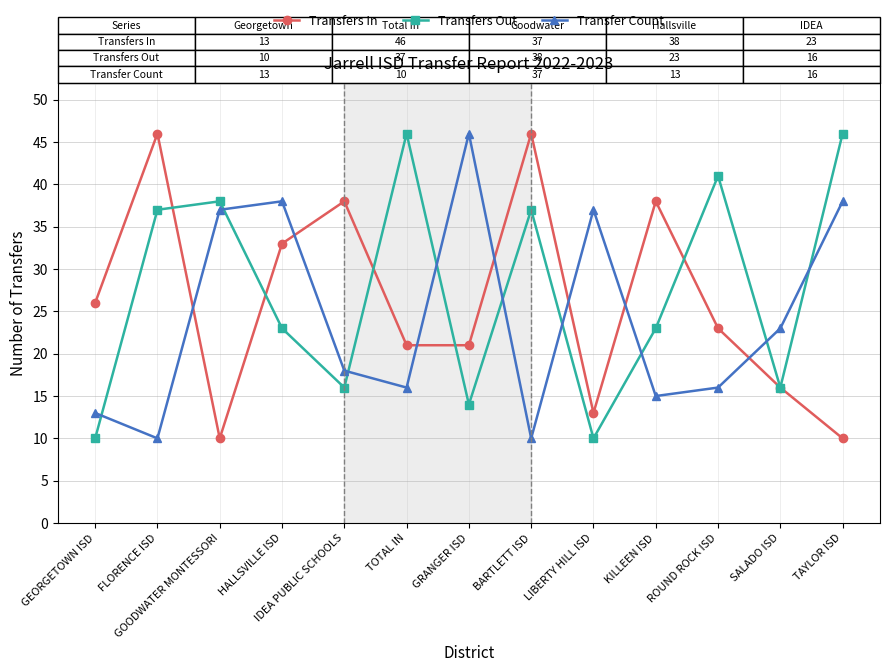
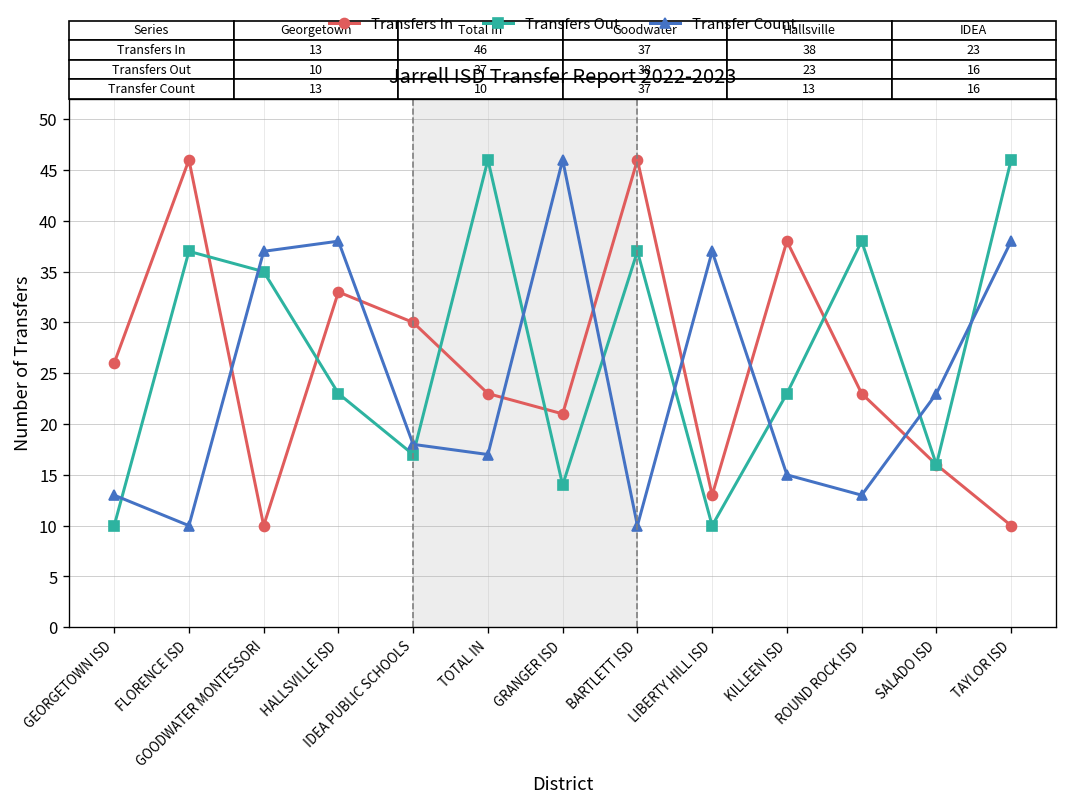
Transfers Out, GOODWATER MONTESSORI: 38 -> 35
Transfers In, IDEA PUBLIC SCHOOLS: 38 -> 30
Transfers Out, IDEA PUBLIC SCHOOLS: 16 -> 17
Transfers In, TOTAL IN: 21 -> 23
Transfer Count, TOTAL IN: 16 -> 17
Transfers Out, ROUND ROCK ISD: 41 -> 38
Transfer Count, ROUND ROCK ISD: 16 -> 13
